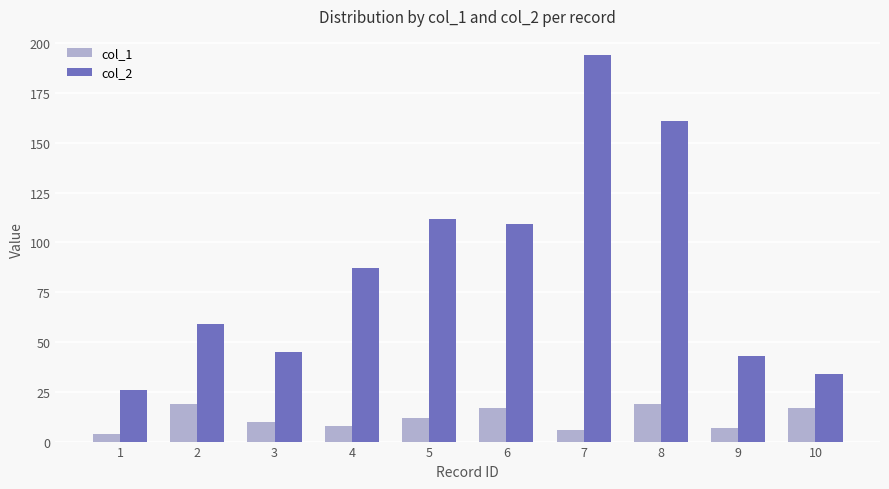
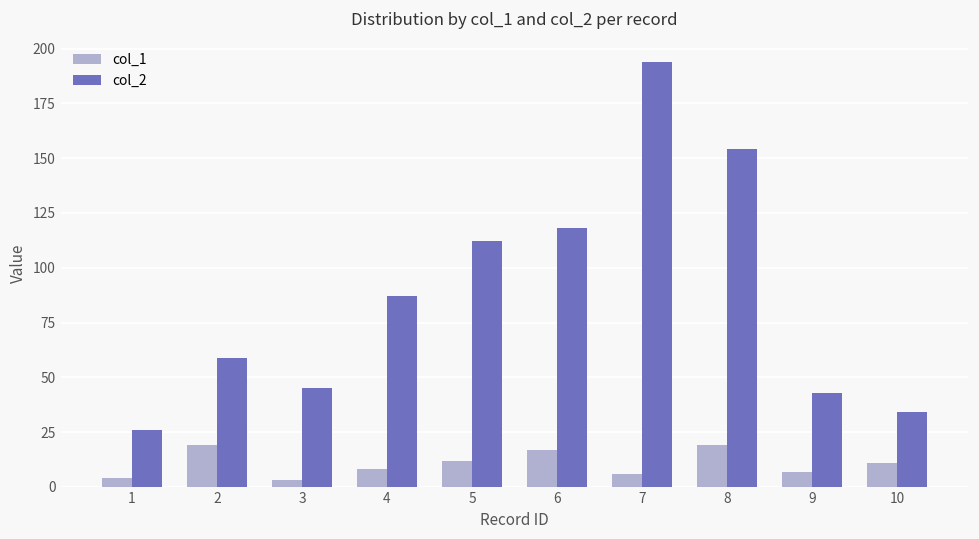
col_1, 3: 10 -> 3
col_2, 6: 109 -> 118
col_2, 8: 161 -> 154
col_1, 10: 17 -> 11
